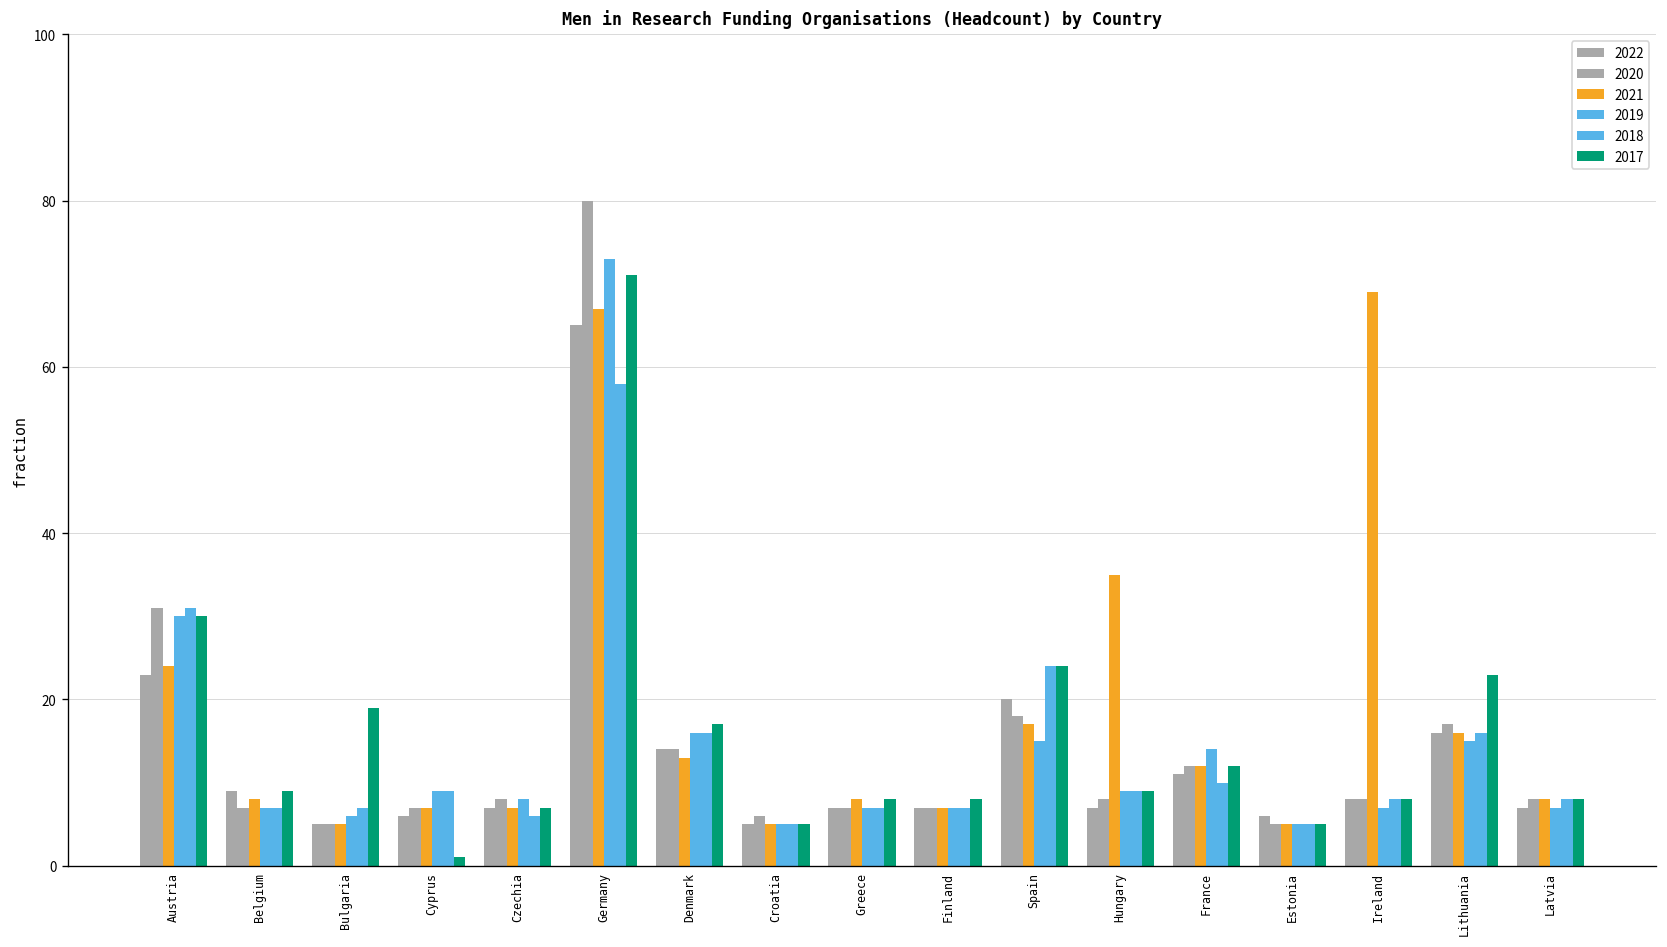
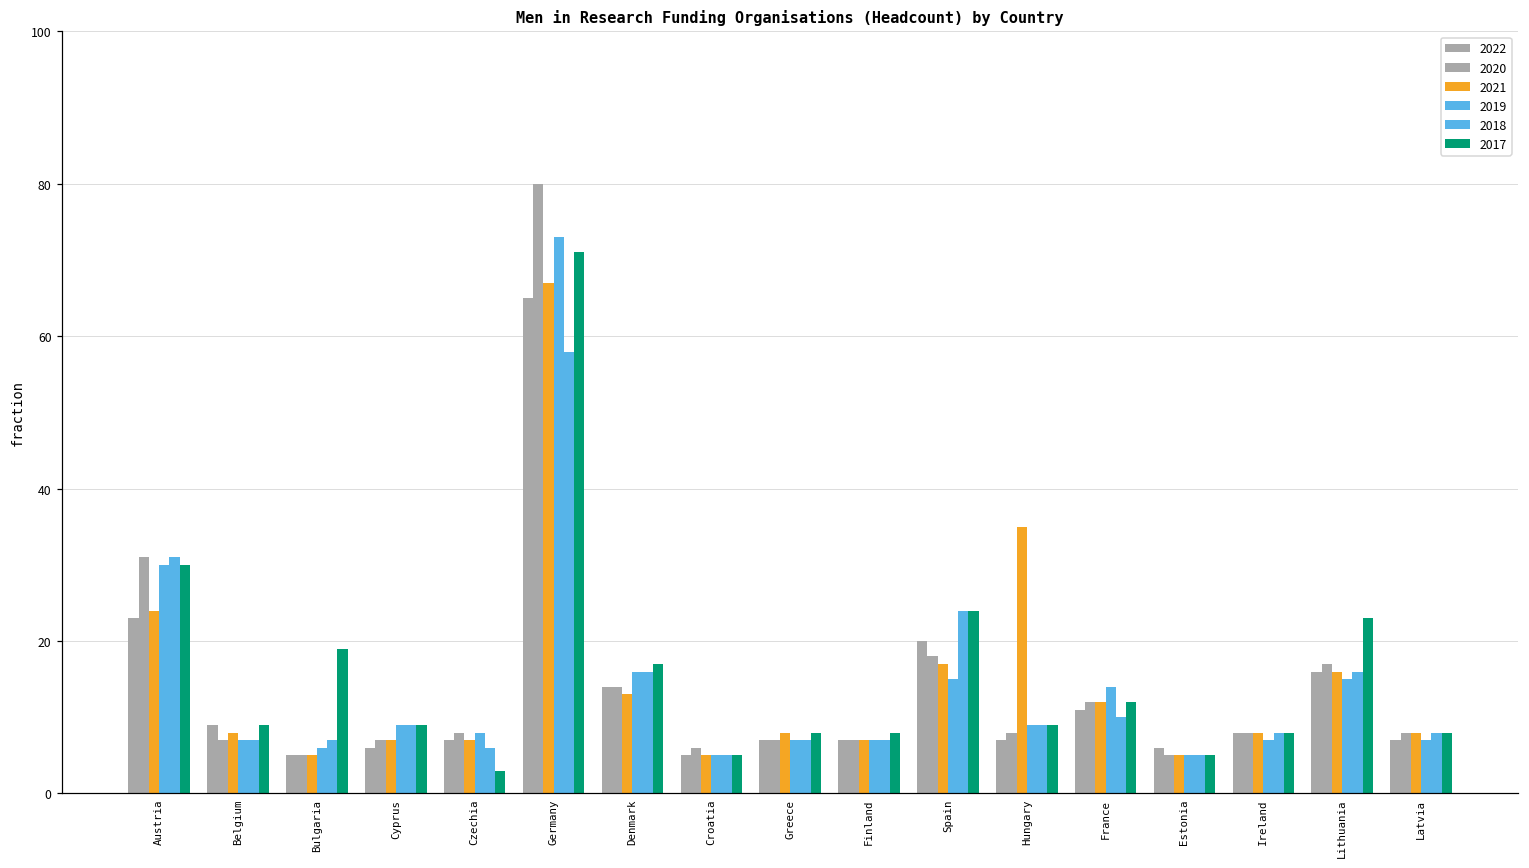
2017, Cyprus: 1 -> 9
2017, Czechia: 7 -> 3
2021, Ireland: 69 -> 8
